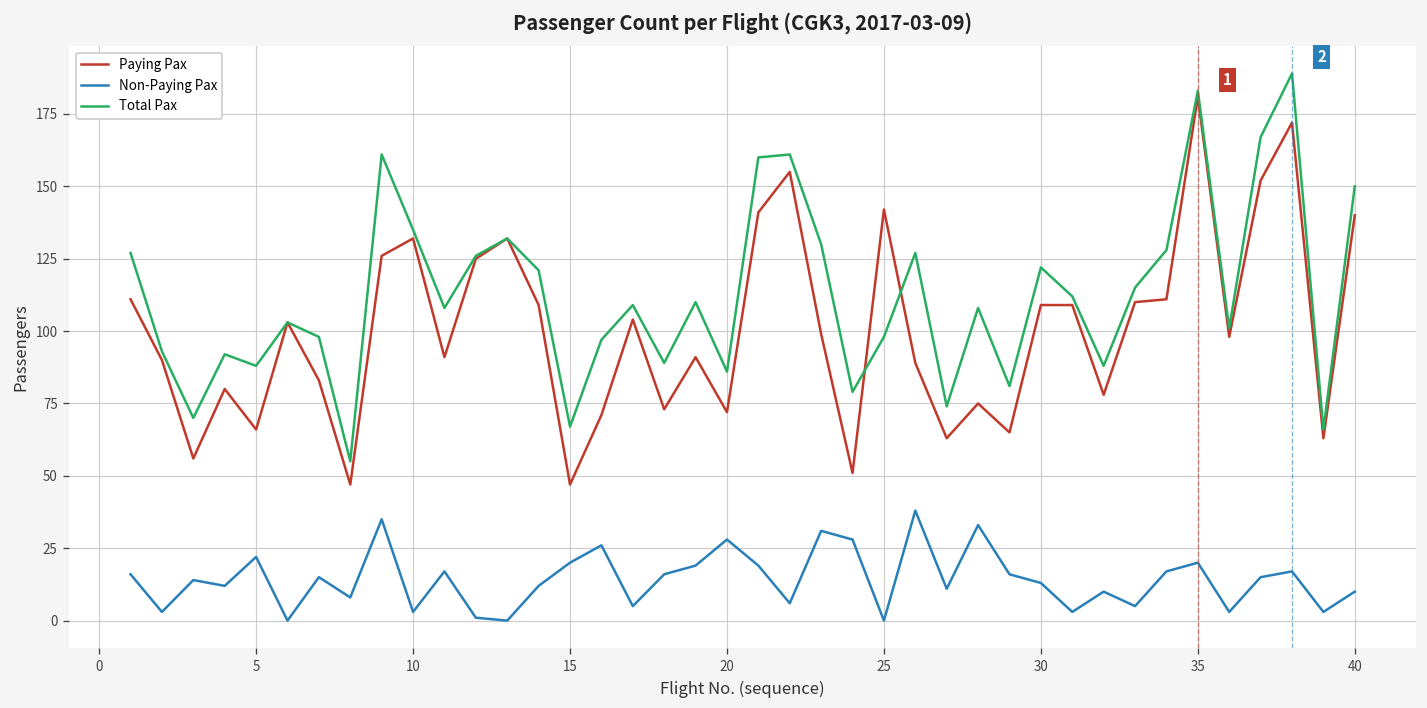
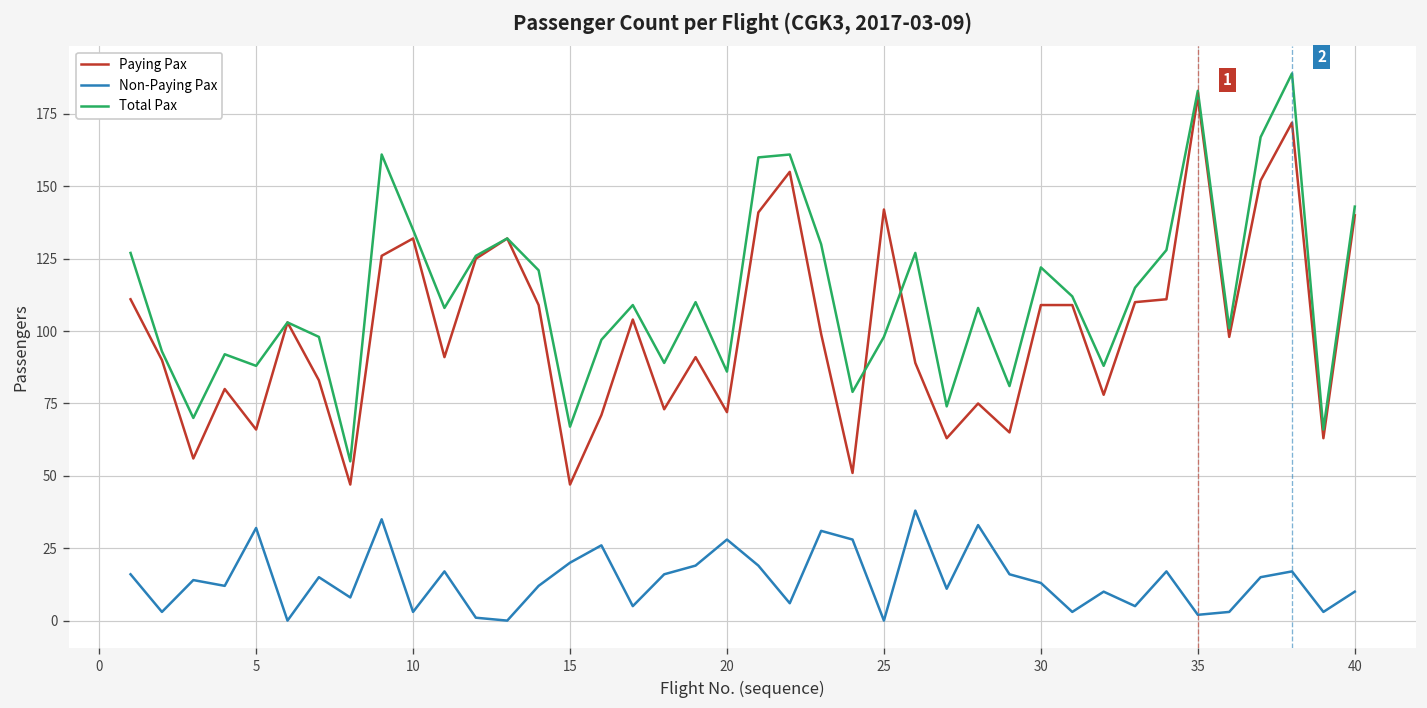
Non-Paying Pax, 5: 22 -> 32
Non-Paying Pax, 35: 20 -> 2
Total Pax, 40: 150 -> 143
